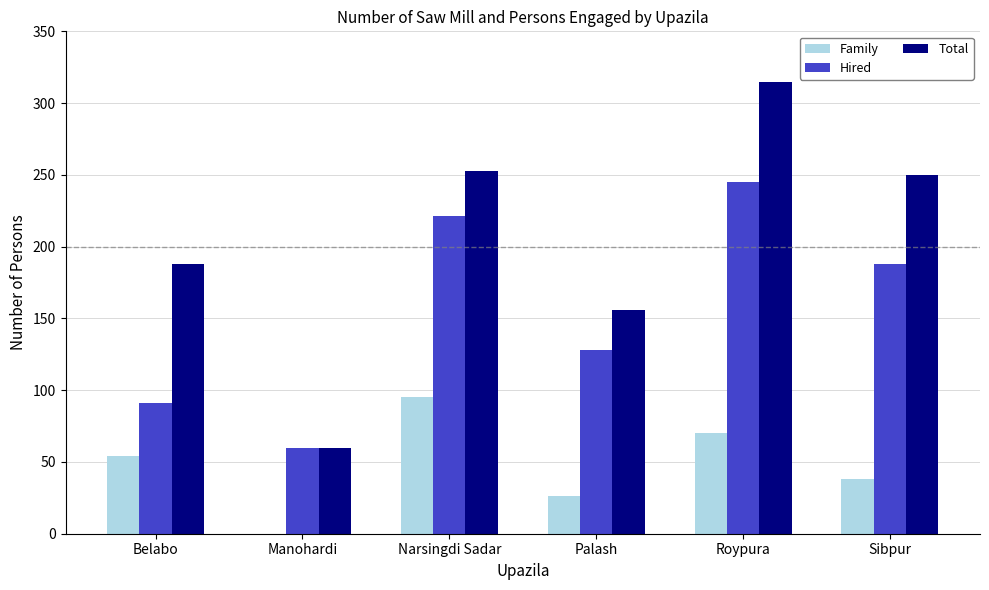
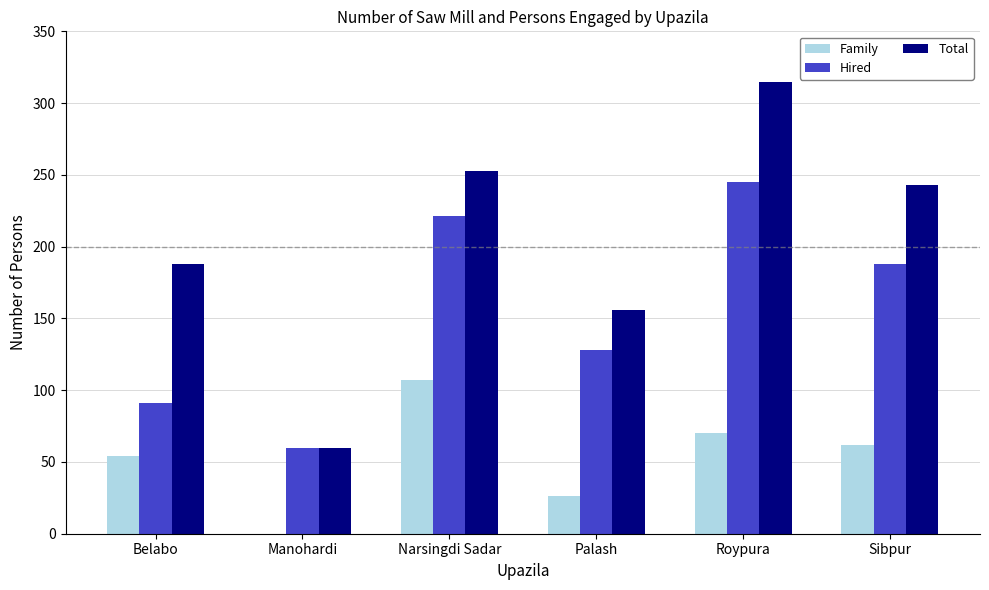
Family, Narsingdi Sadar: 95 -> 107
Family, Sibpur: 38 -> 62
Total, Sibpur: 250 -> 243
